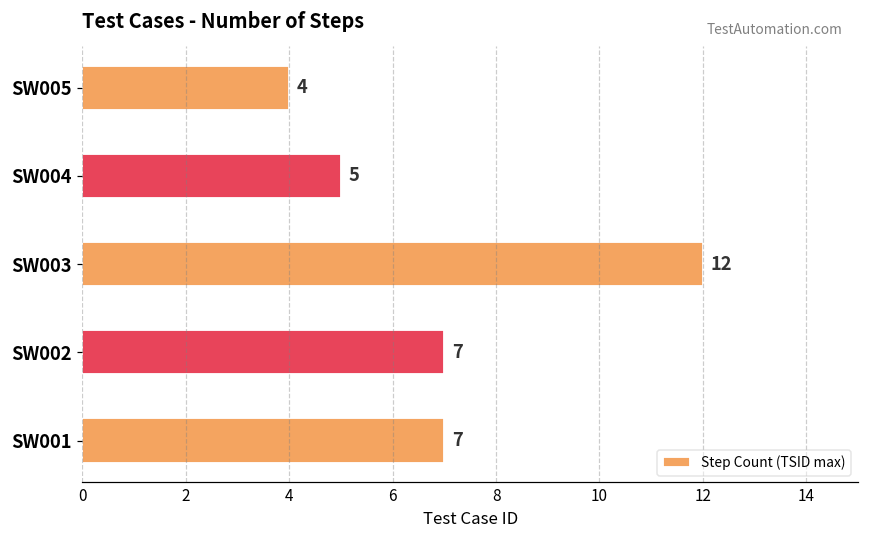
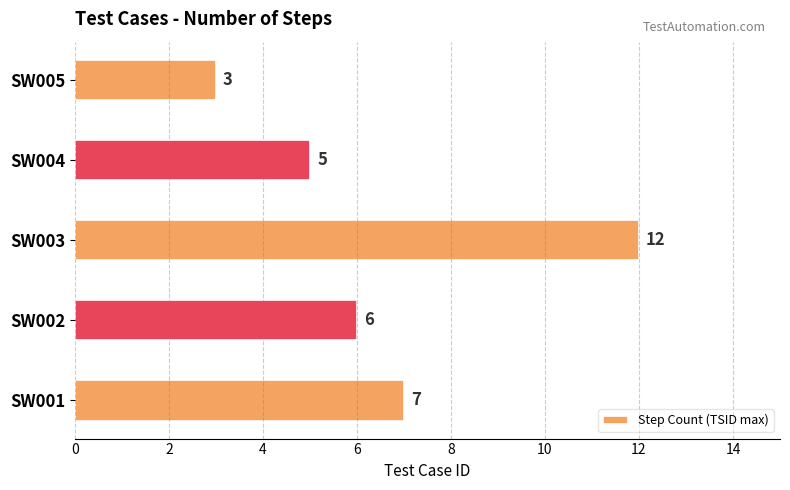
SW005: 4 -> 3
SW002: 7 -> 6
